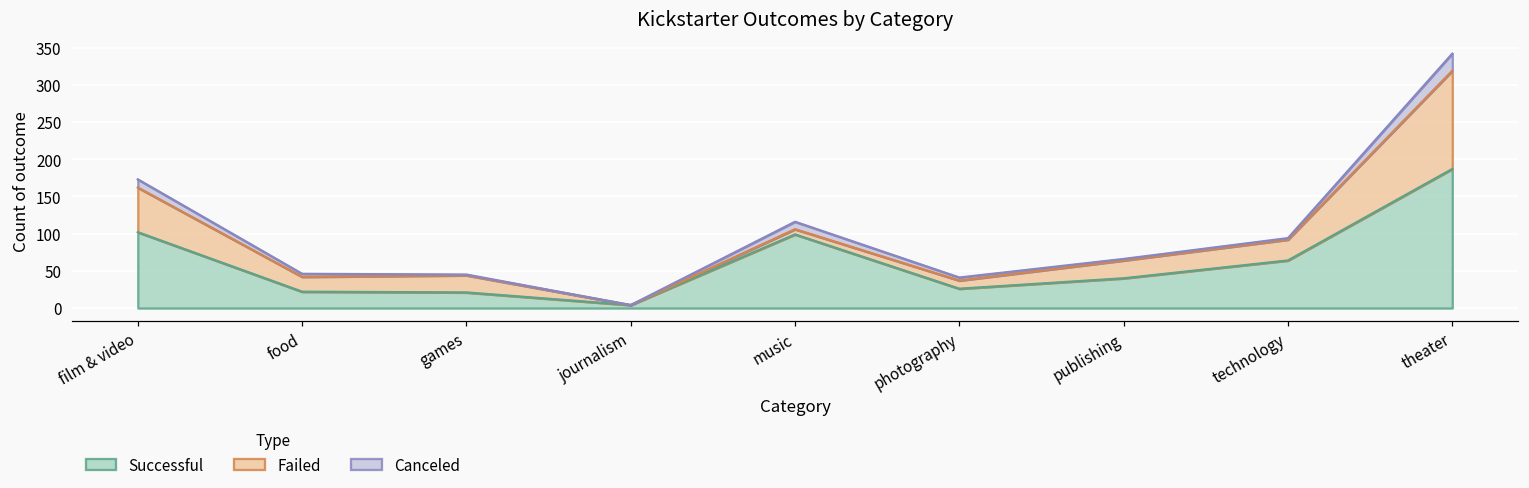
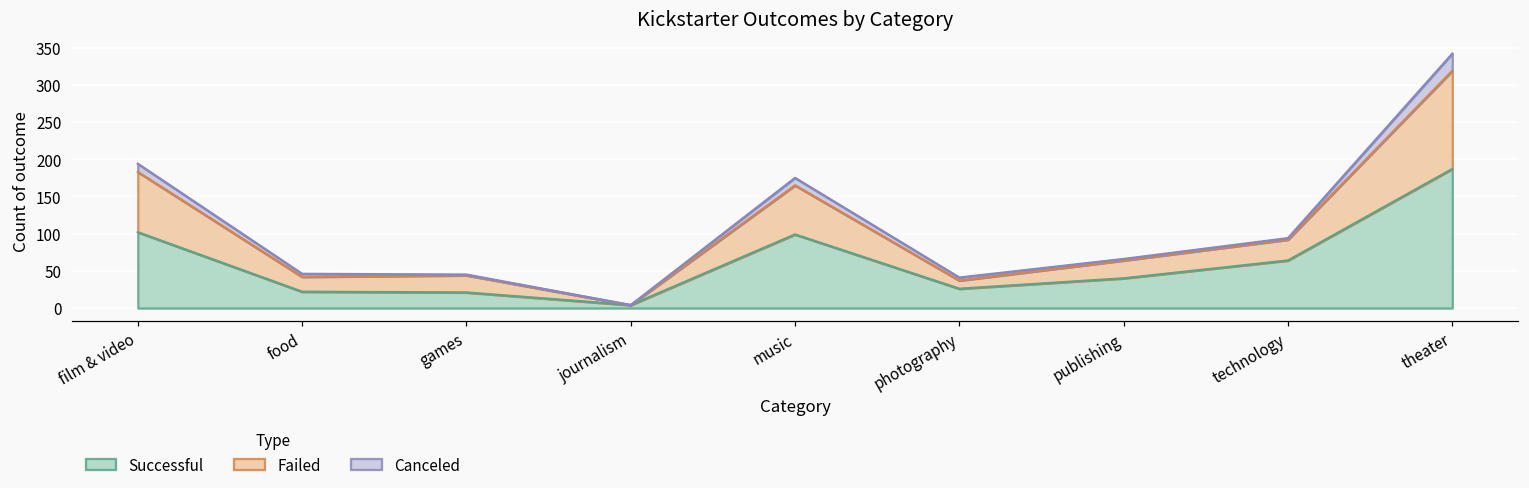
Failed, film & video: 60 -> 80
Failed, music: 10 -> 70
